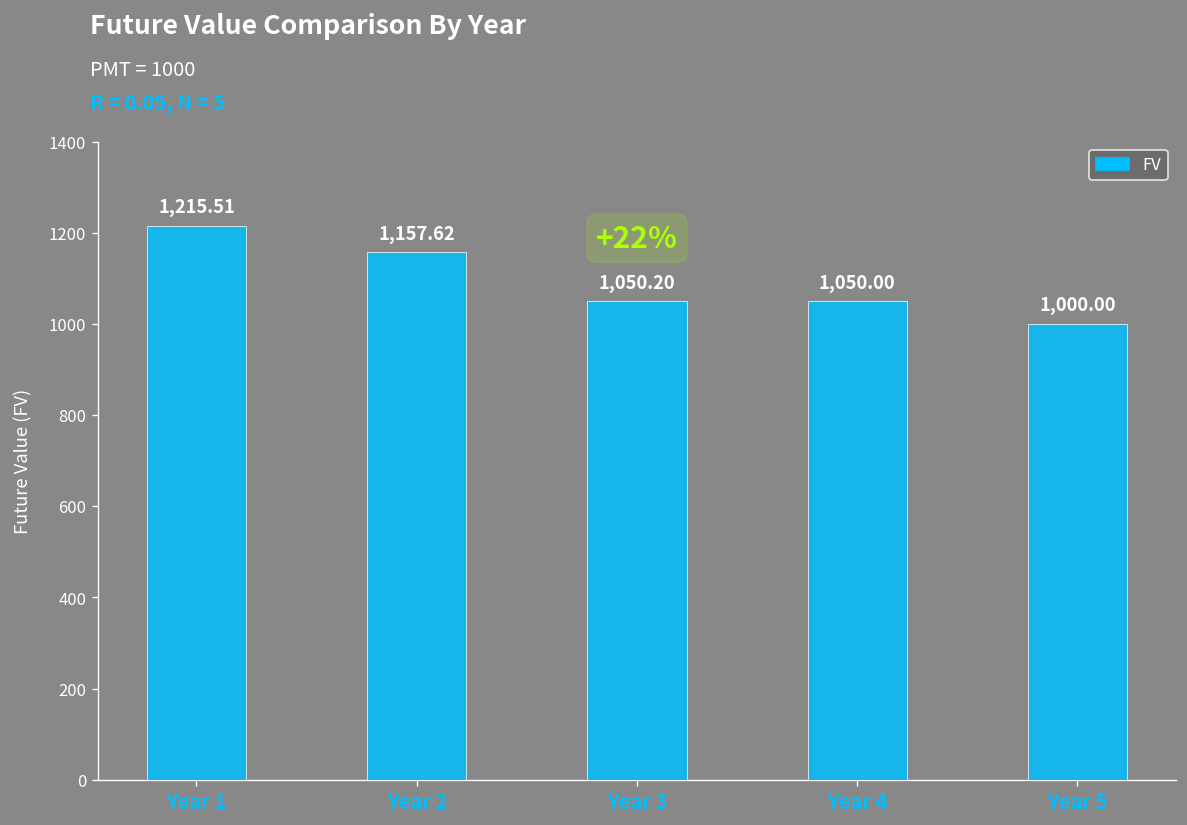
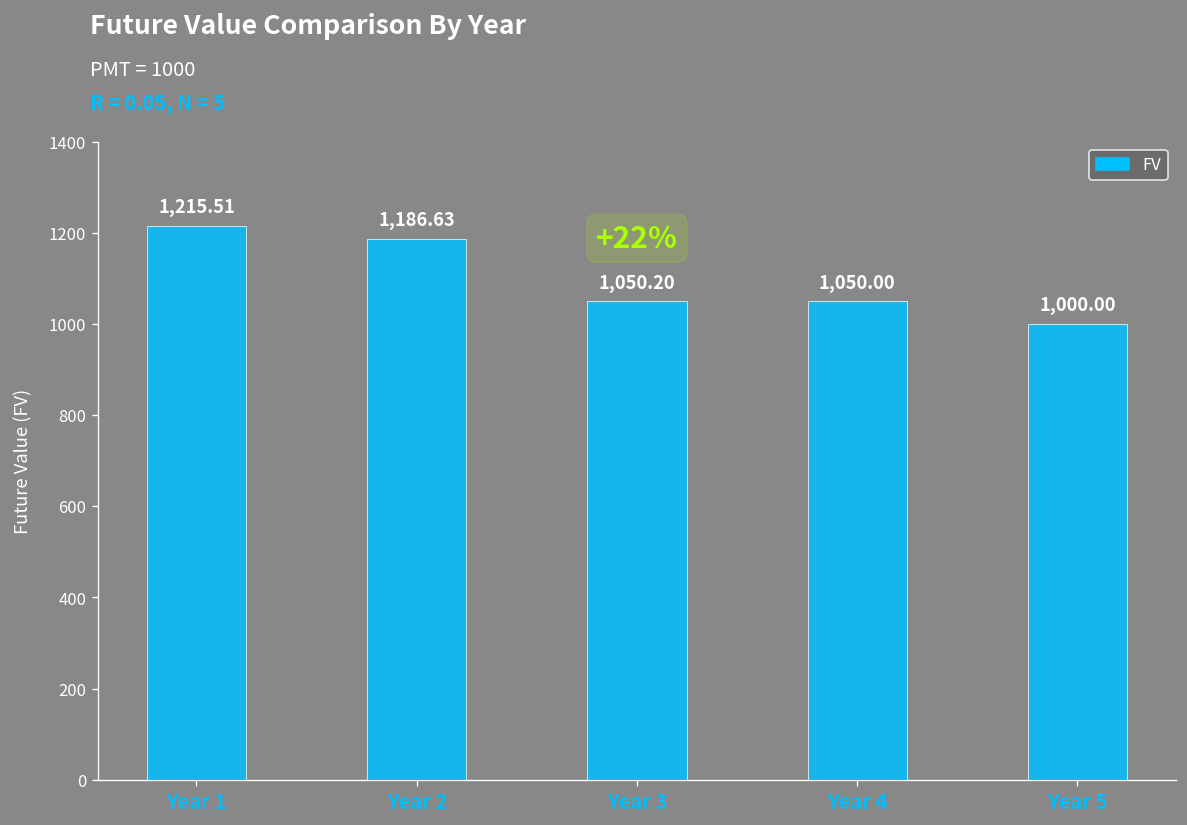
Year 2: 1,157.62 -> 1,186.63
